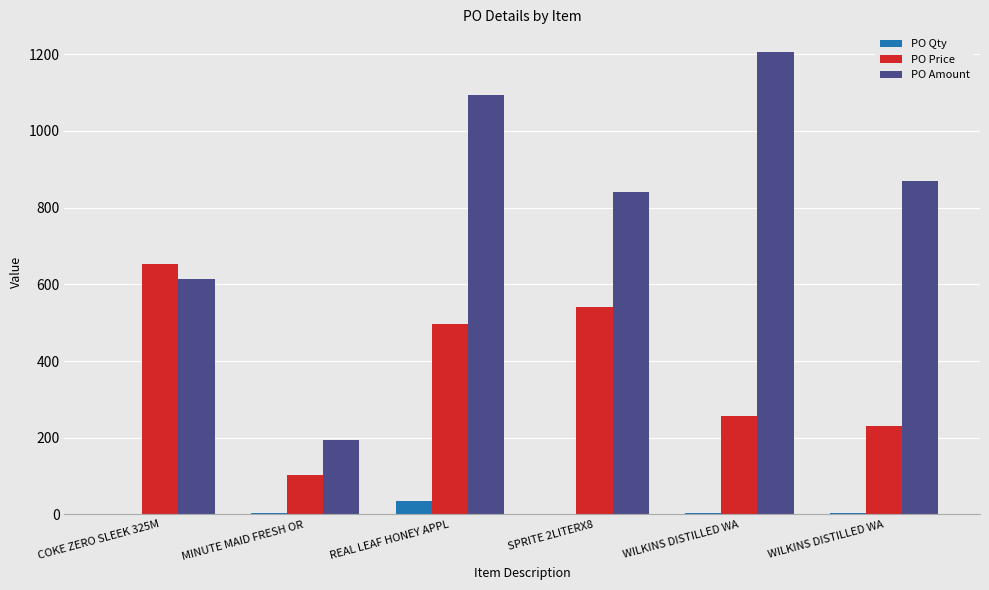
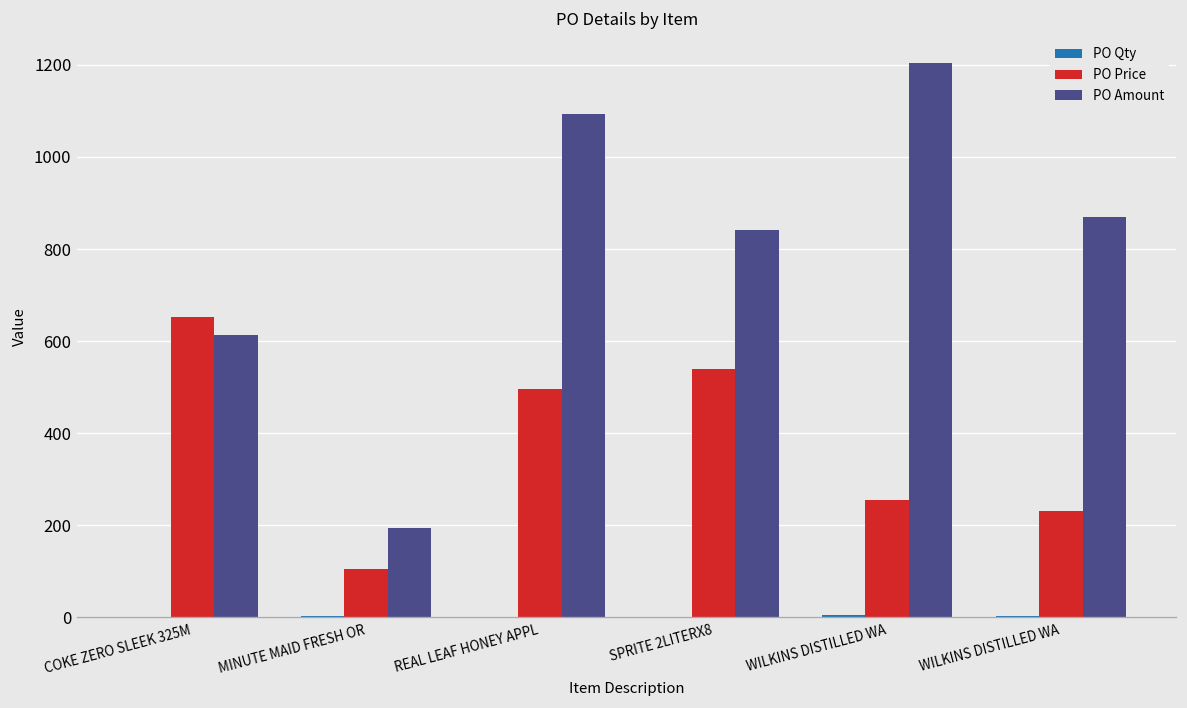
PO Qty, REAL LEAF HONEY APPL: 40 -> 0
